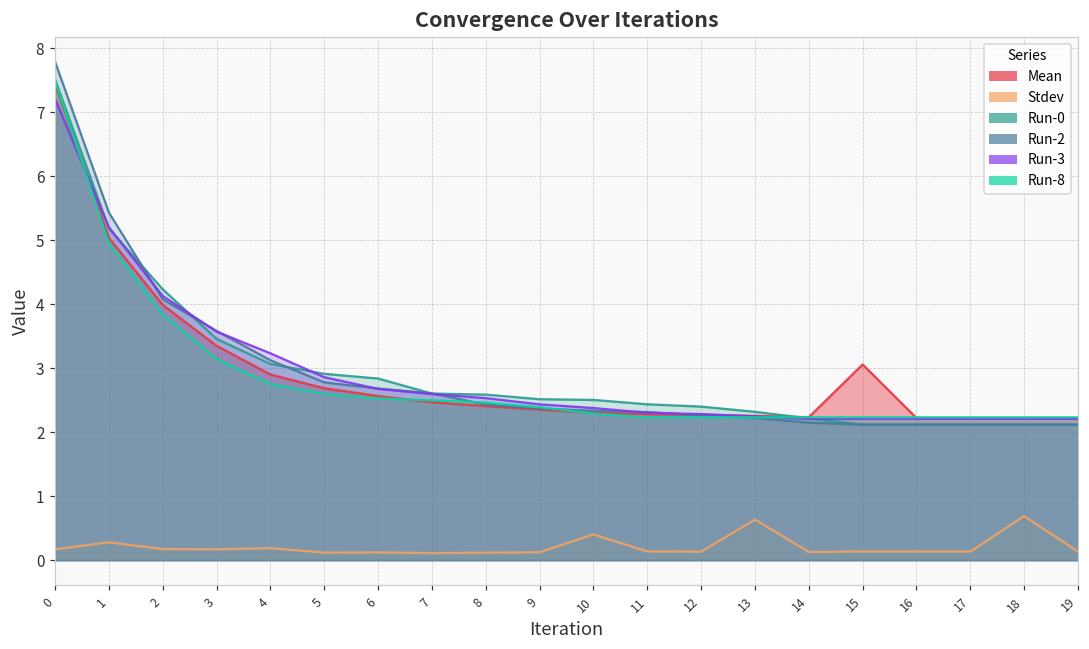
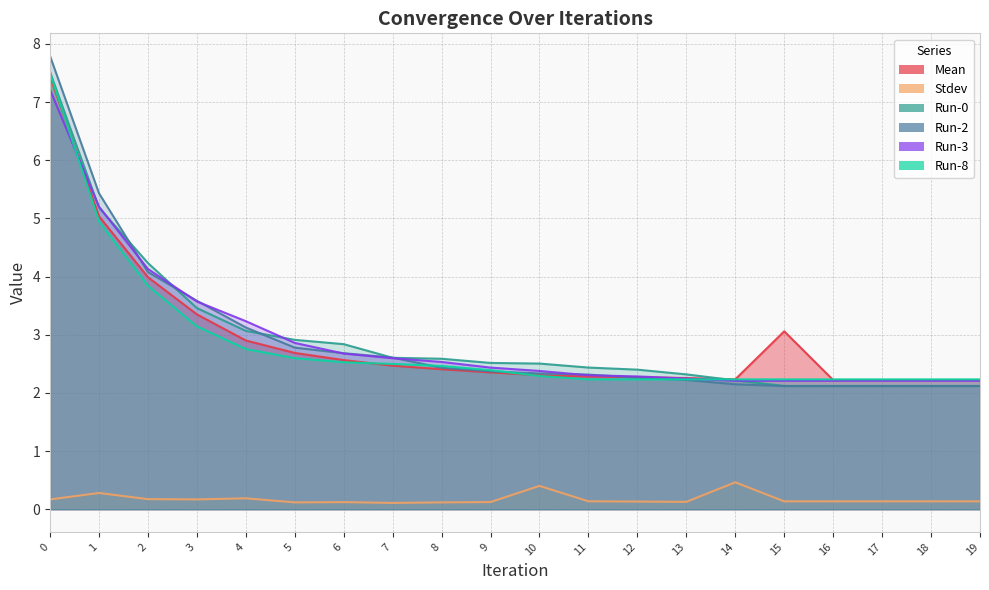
Stdev, 13: 0.6 -> 0.1
Stdev, 14: 0.1 -> 0.5
Stdev, 18: 0.7 -> 0.1
